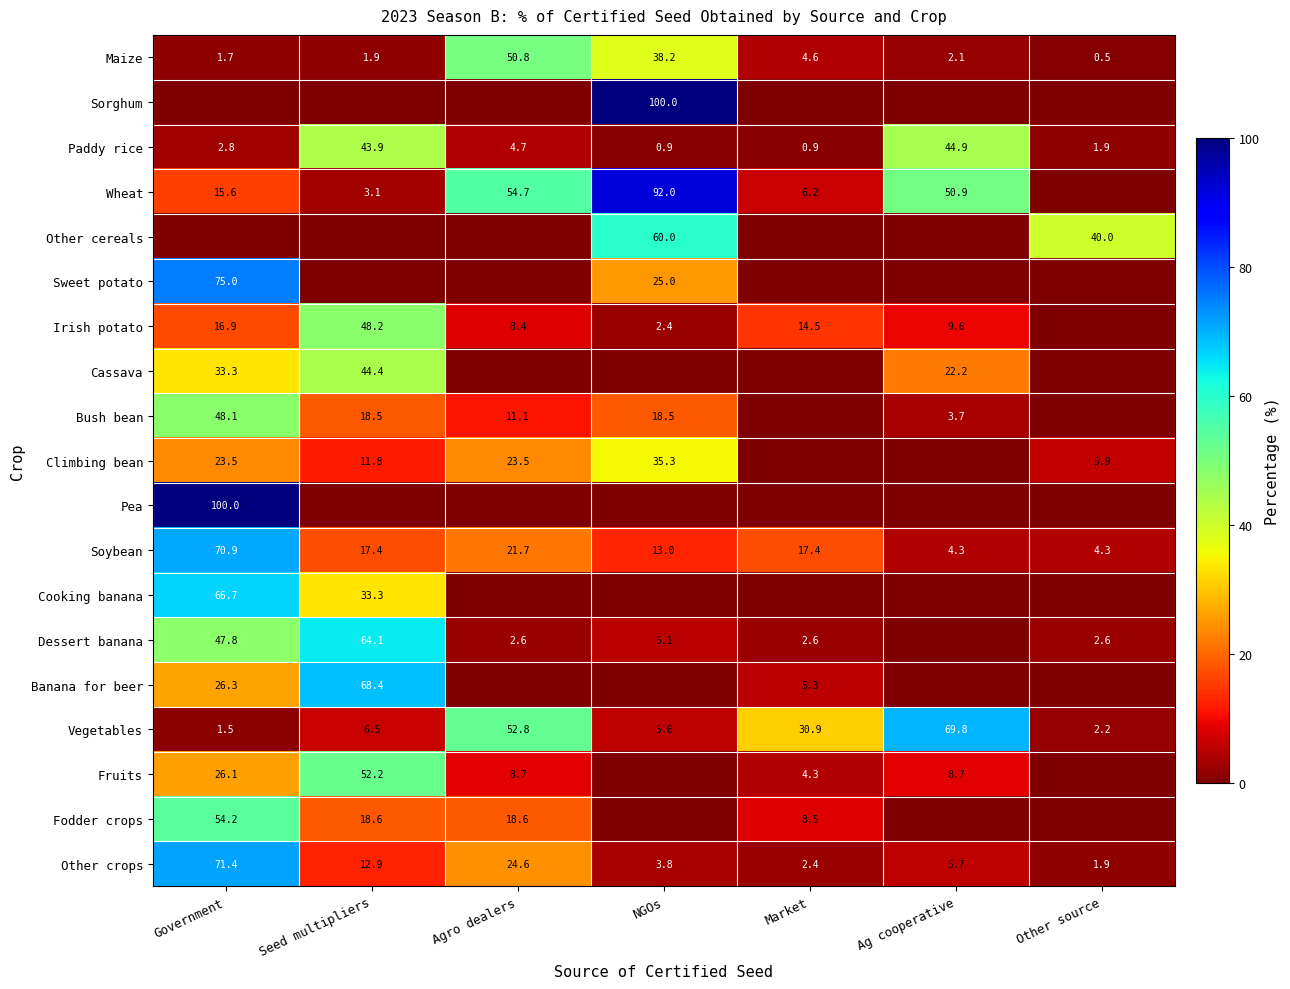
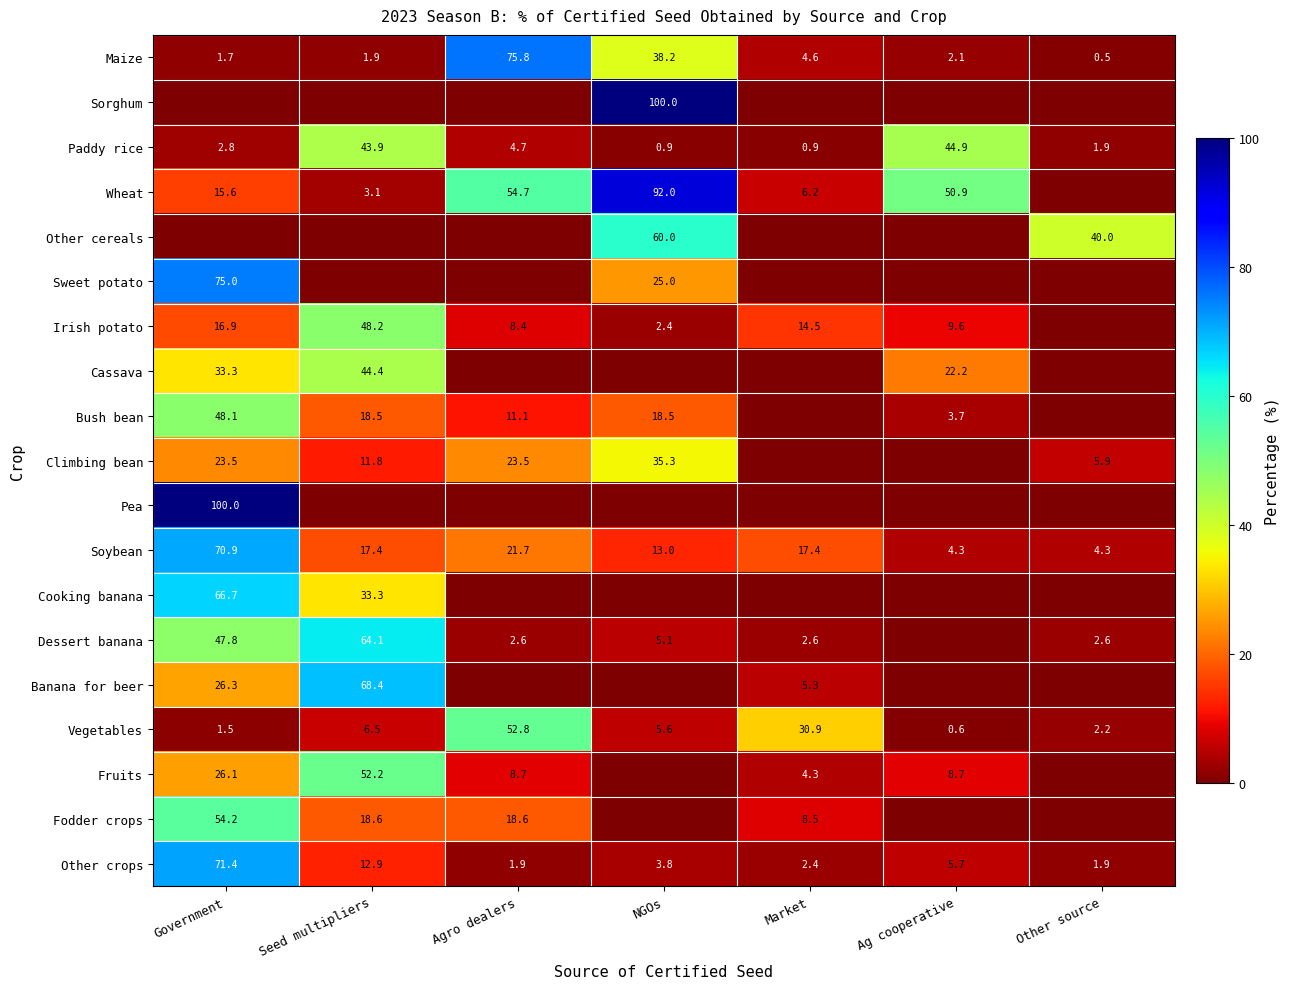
Maize, Agro dealers: 50.8 -> 75.8
Vegetables, Ag cooperative: 69.8 -> 0.6
Other crops, Agro dealers: 24.6 -> 1.9
